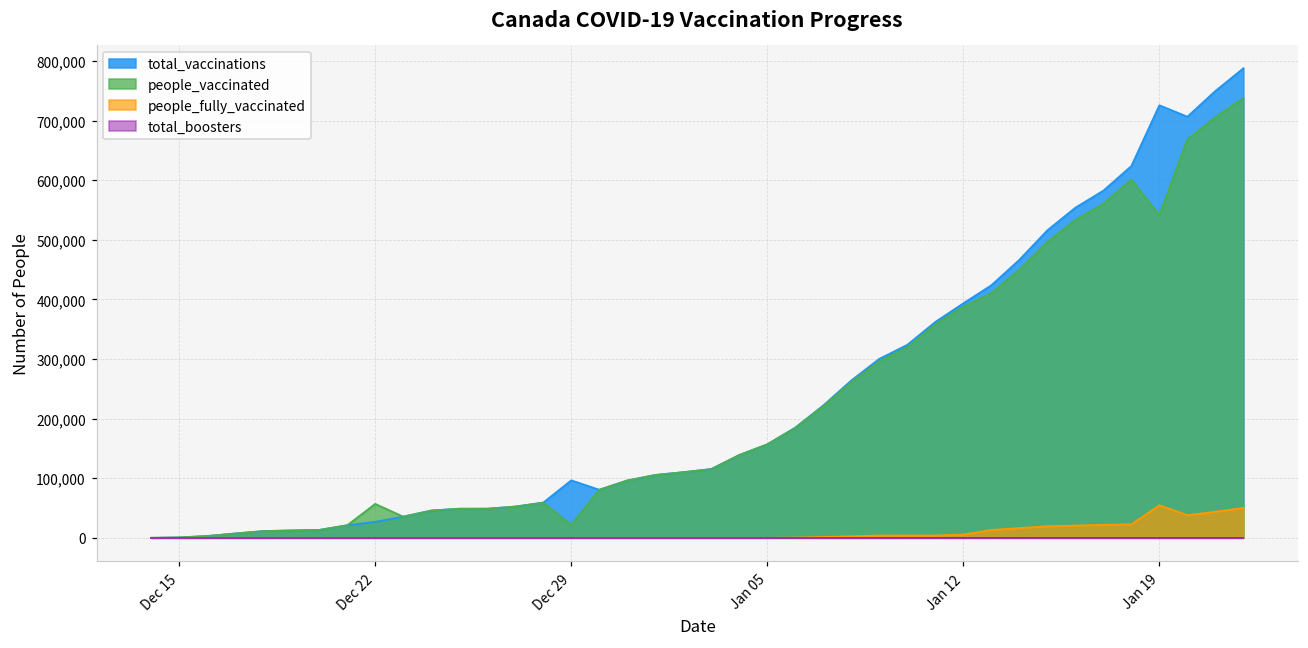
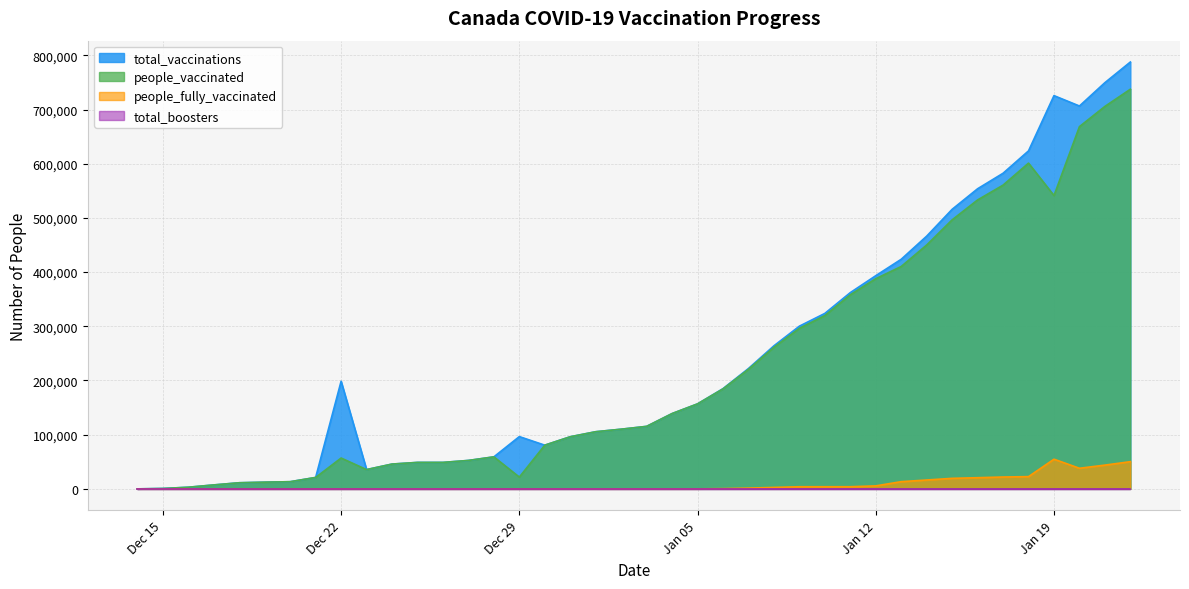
total_vaccinations, Dec 22: 30,000 -> 200,000
